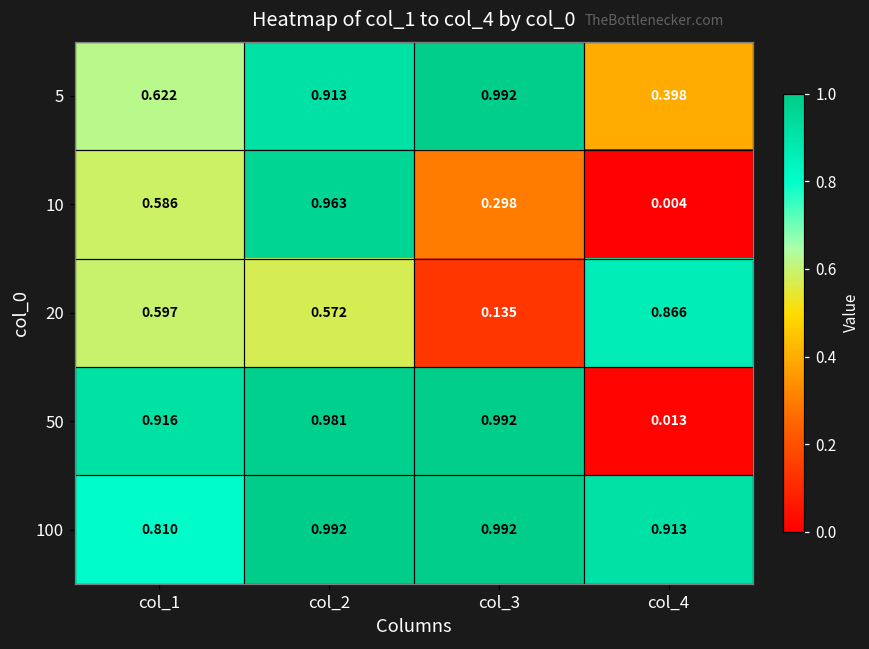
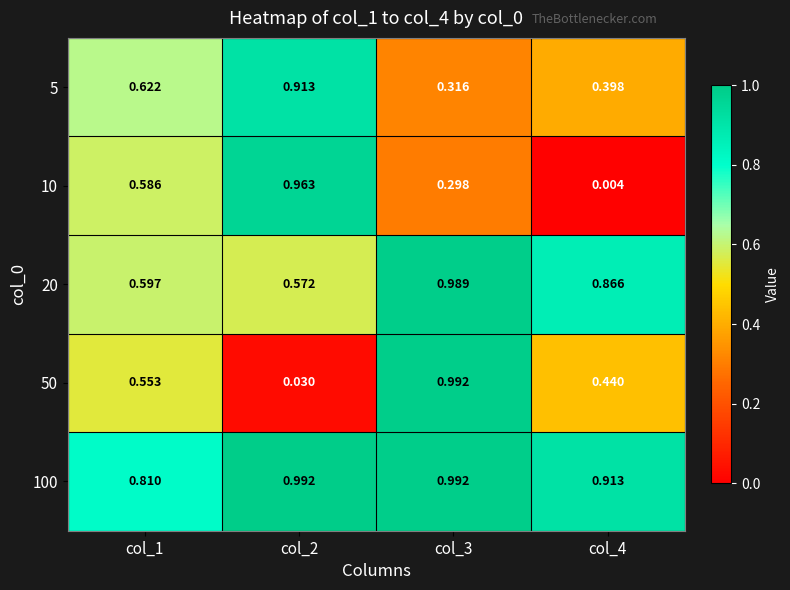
5, col_3: 0.992 -> 0.316
20, col_3: 0.135 -> 0.989
50, col_1: 0.916 -> 0.553
50, col_2: 0.981 -> 0.030
50, col_4: 0.013 -> 0.440
